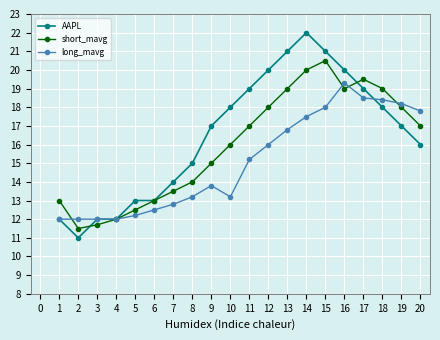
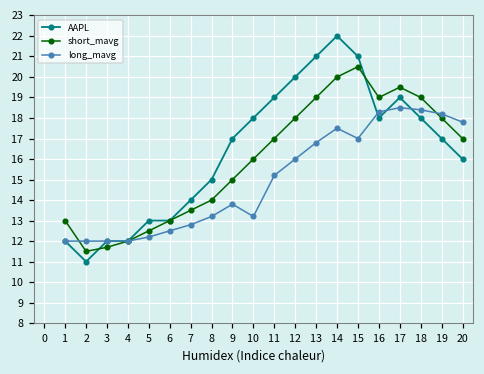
long_mavg, 15: 18 -> 17
AAPL, 16: 20 -> 18
long_mavg, 16: 19.3 -> 18.3
